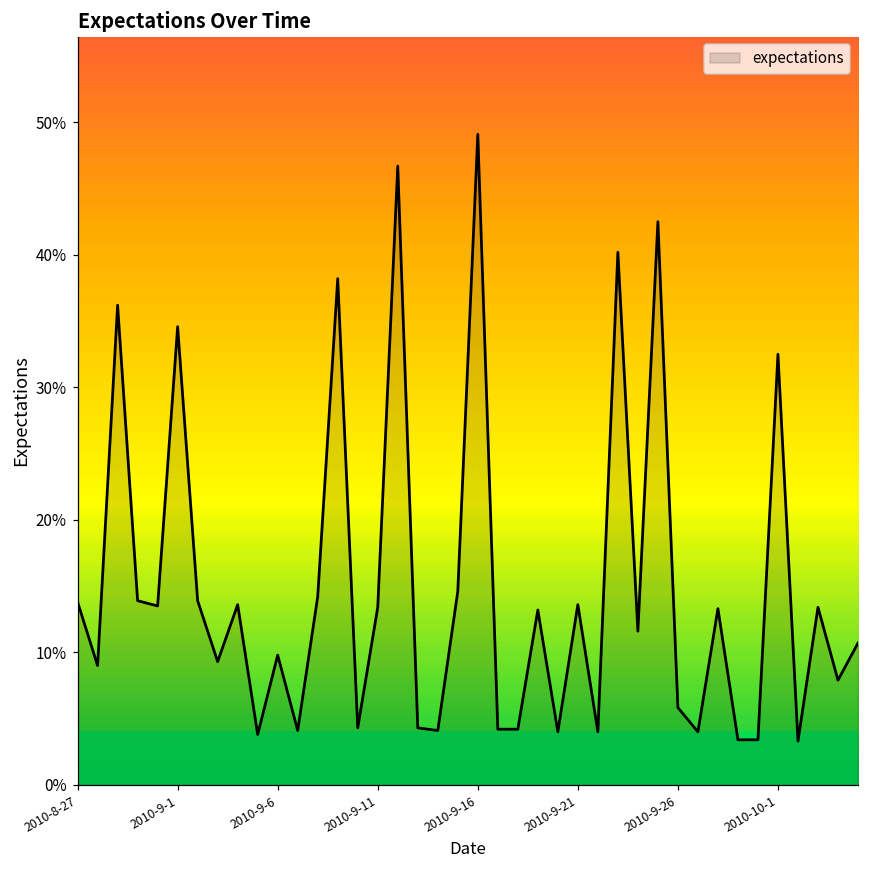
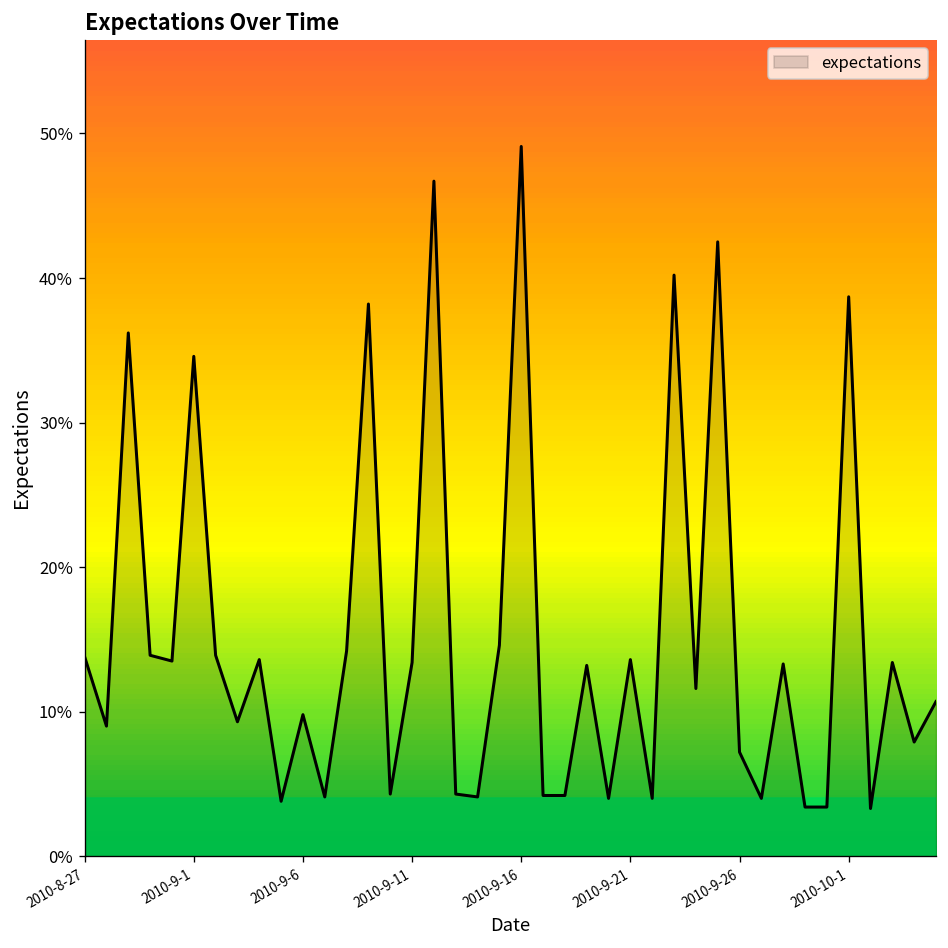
2010-9-26: 5.8% -> 7.2%
2010-10-1: 32.5% -> 38.7%
